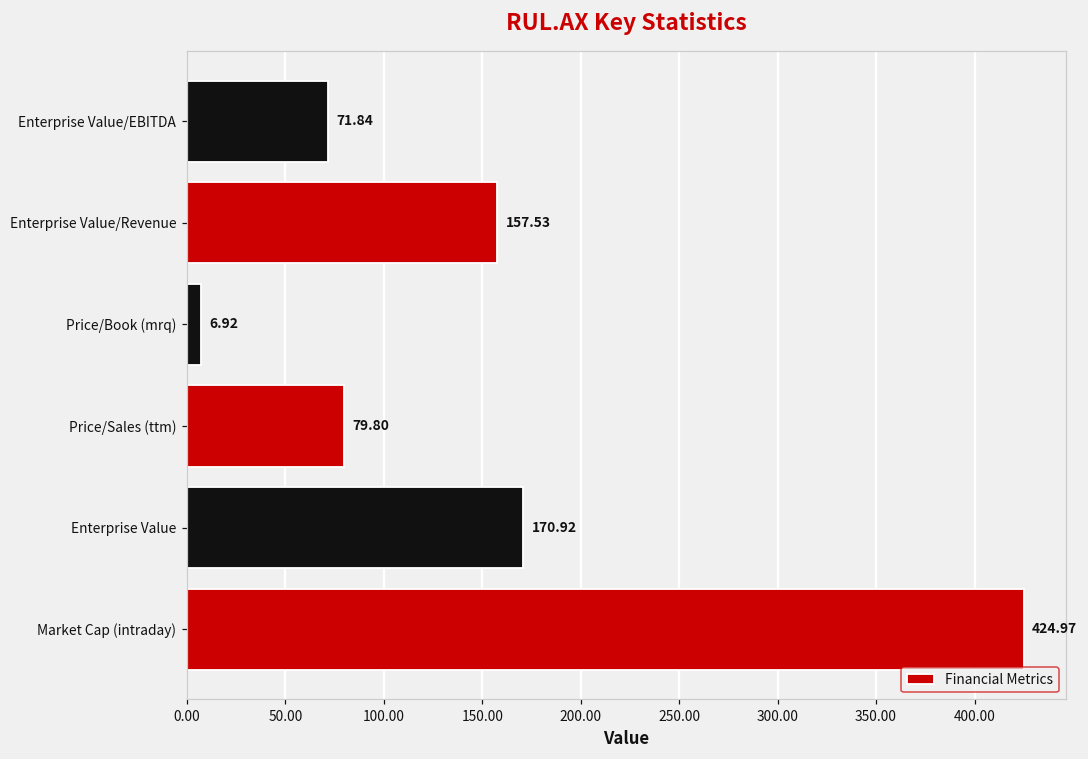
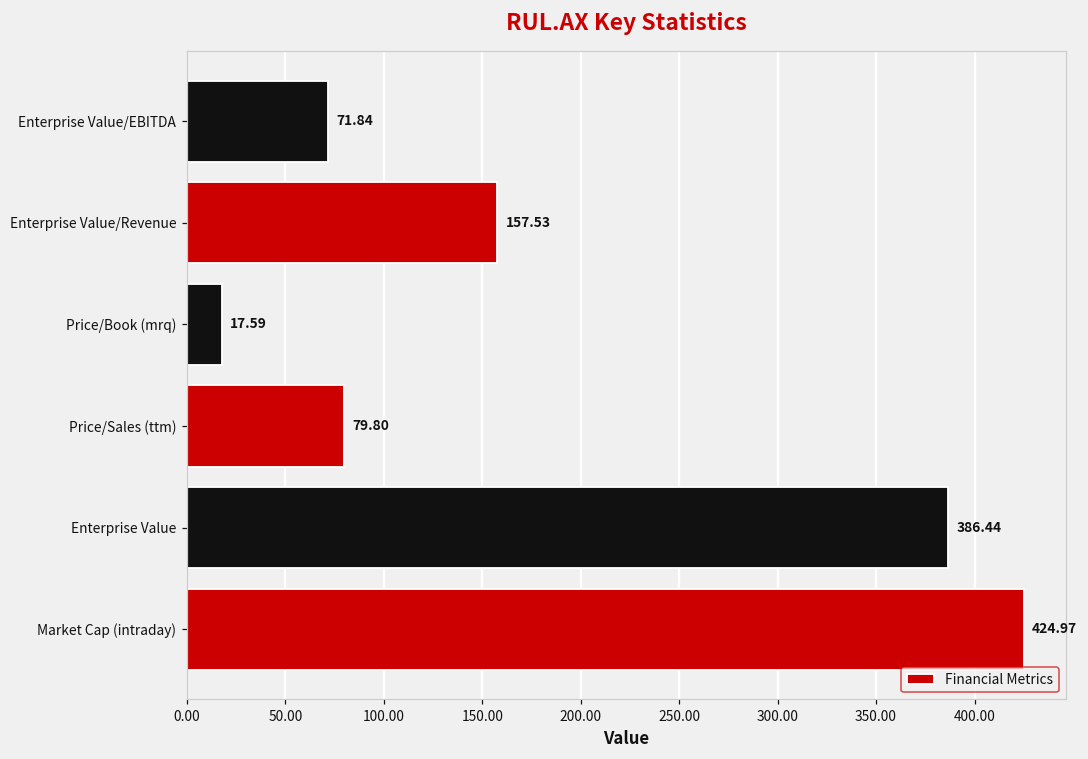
Price/Book (mrq): 6.92 -> 17.59
Enterprise Value: 170.92 -> 386.44
